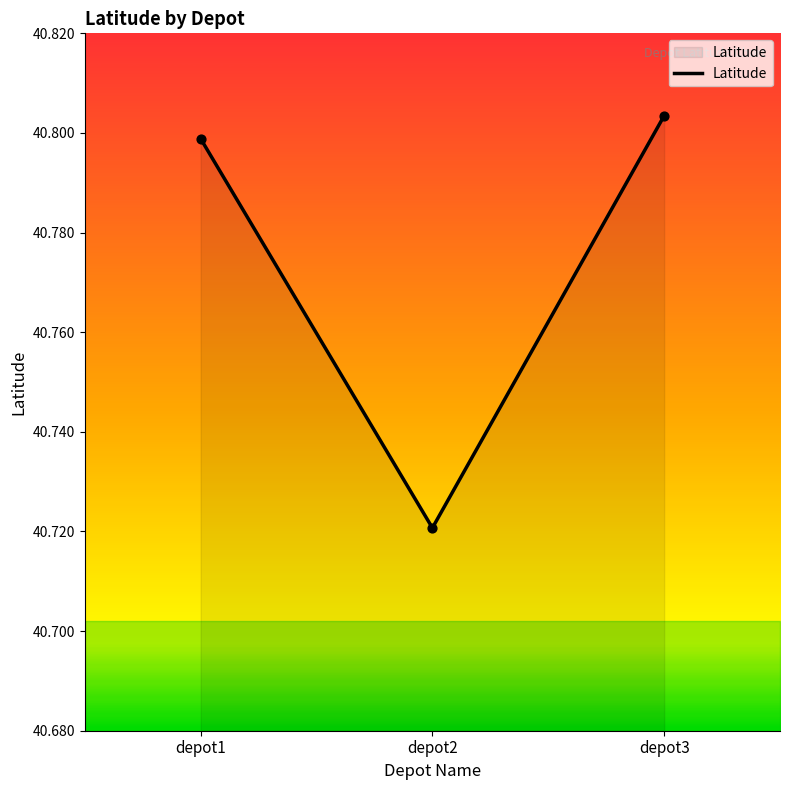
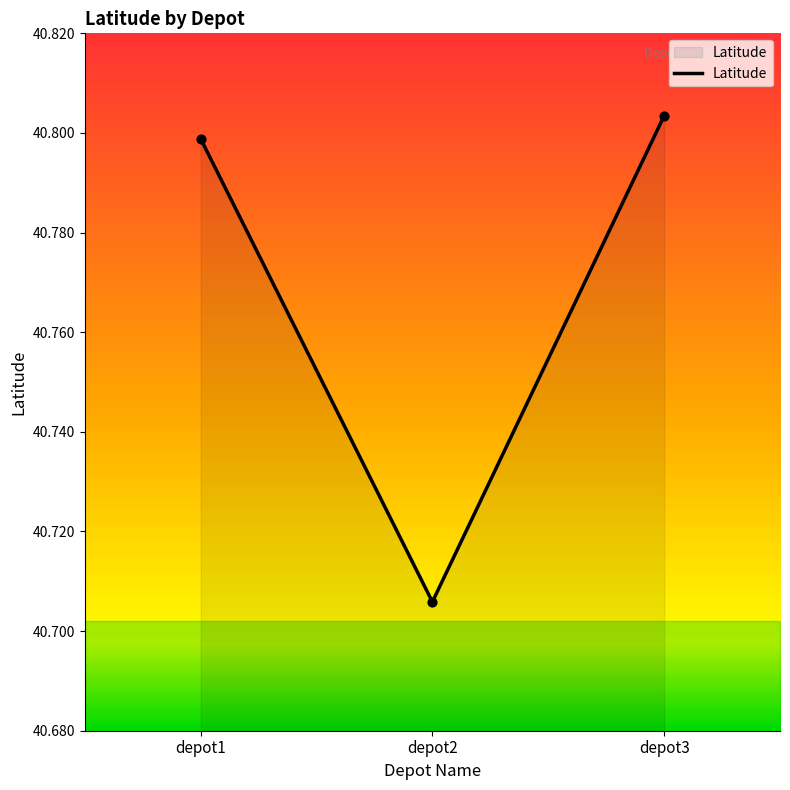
Latitude, depot2: 40.721 -> 40.706
